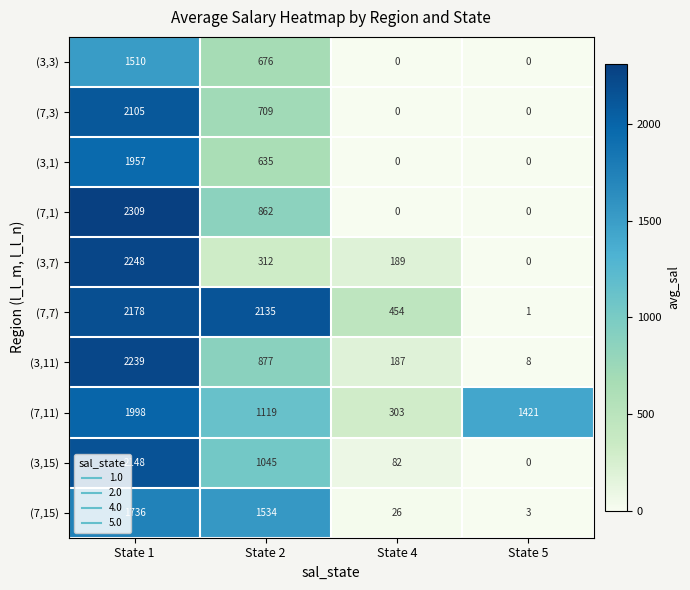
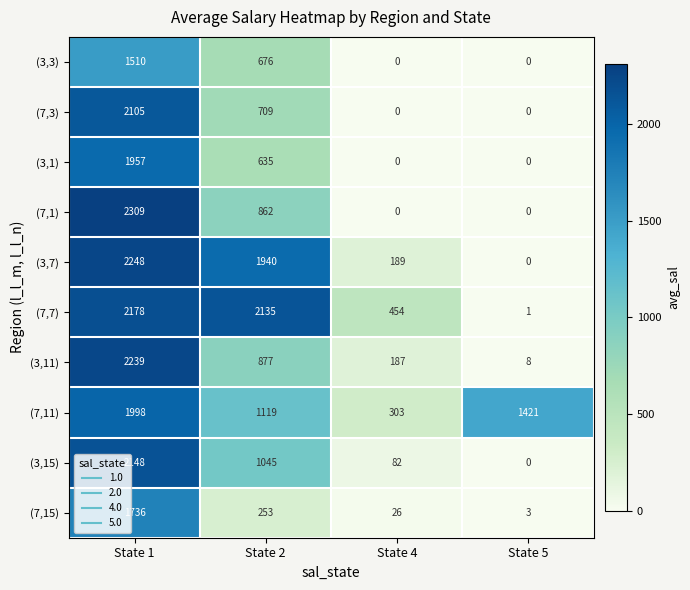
(3,7), State 2: 312 -> 1940
(7,15), State 2: 1534 -> 253
